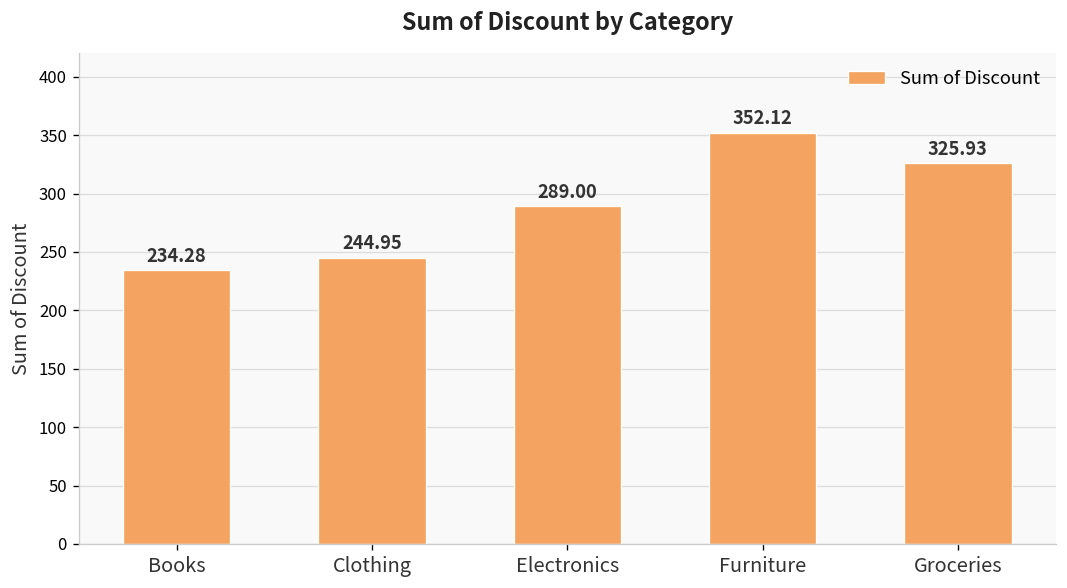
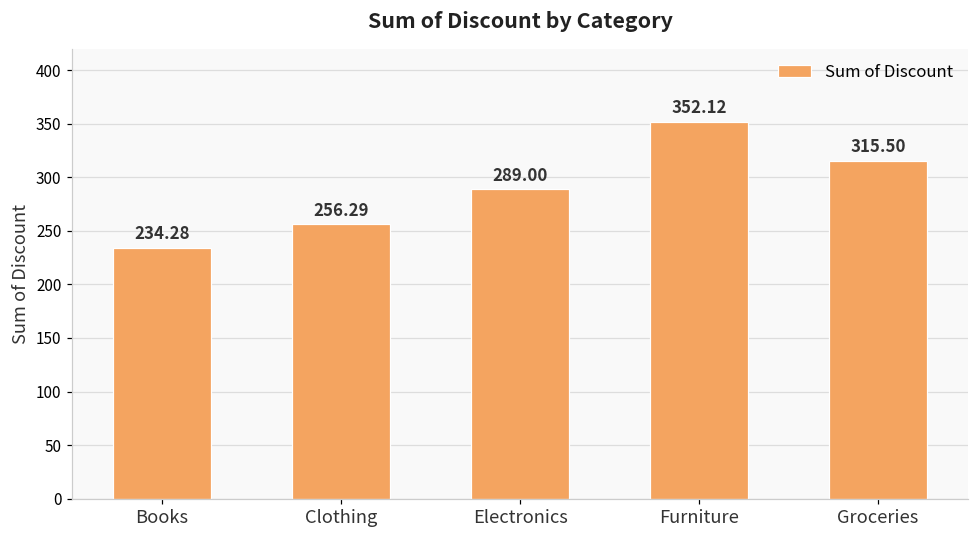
Clothing: 244.95 -> 256.29
Groceries: 325.93 -> 315.50
